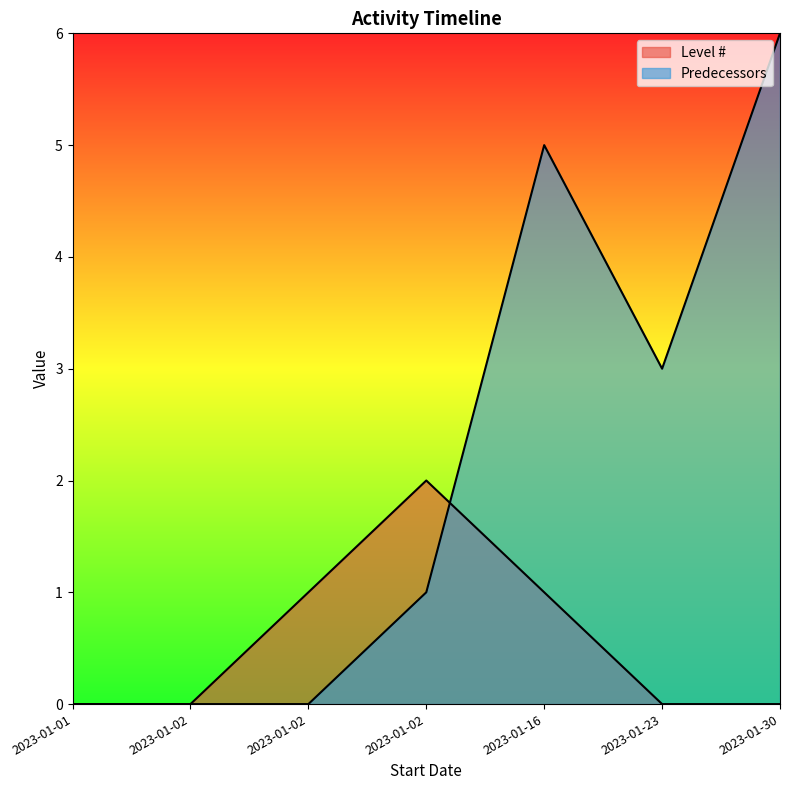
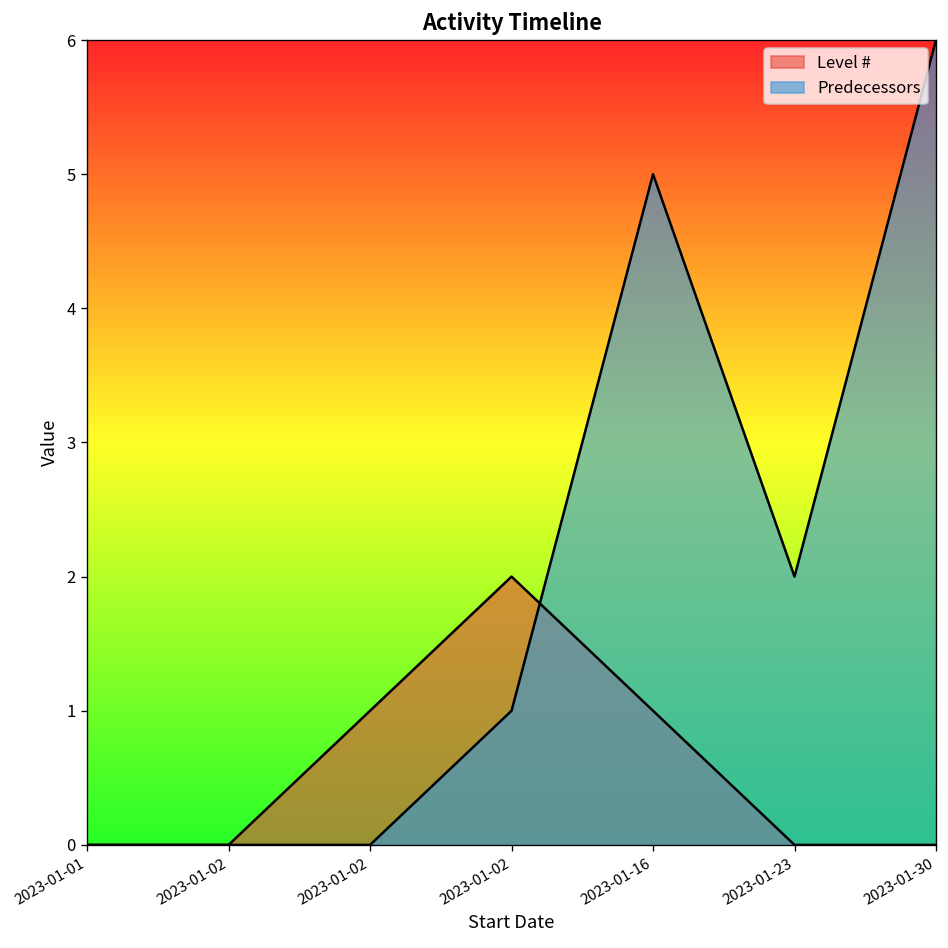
Predecessors, 2023-01-23: 3 -> 2
